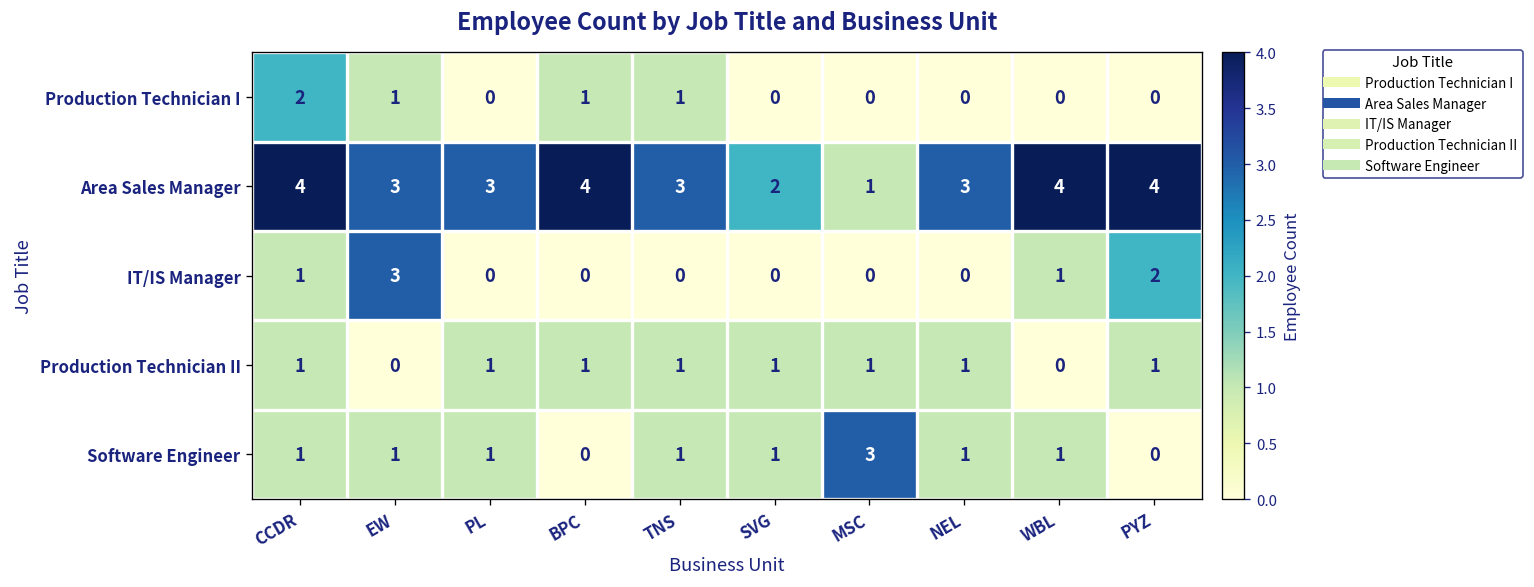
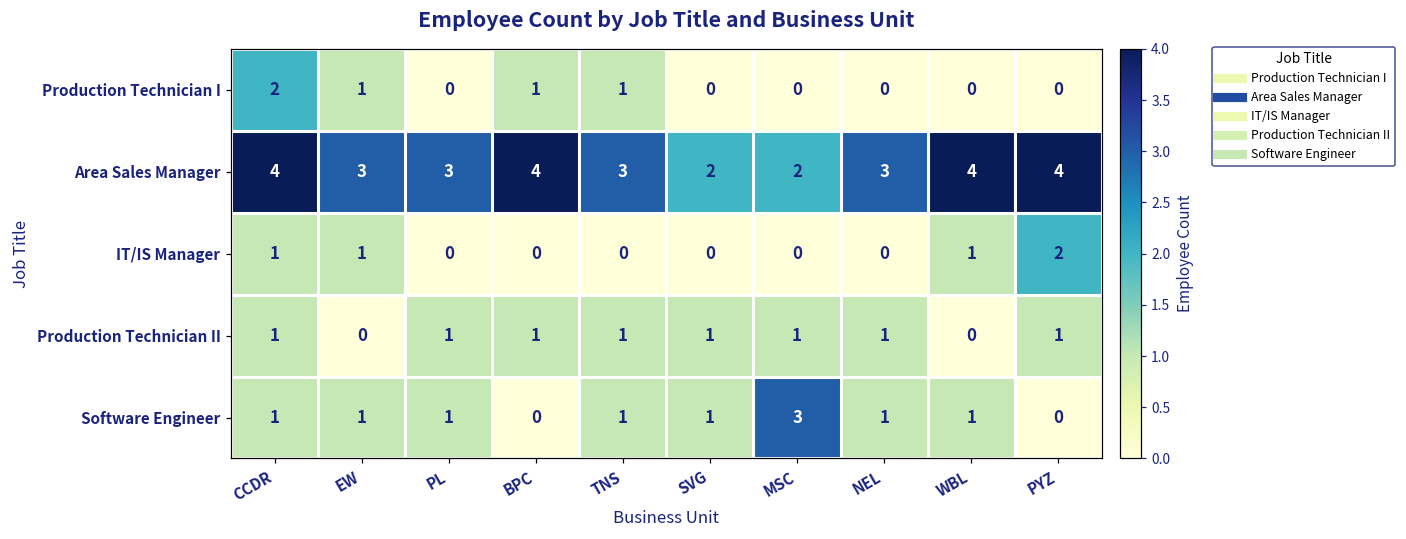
Area Sales Manager, MSC: 1 -> 2
IT/IS Manager, EW: 3 -> 1
